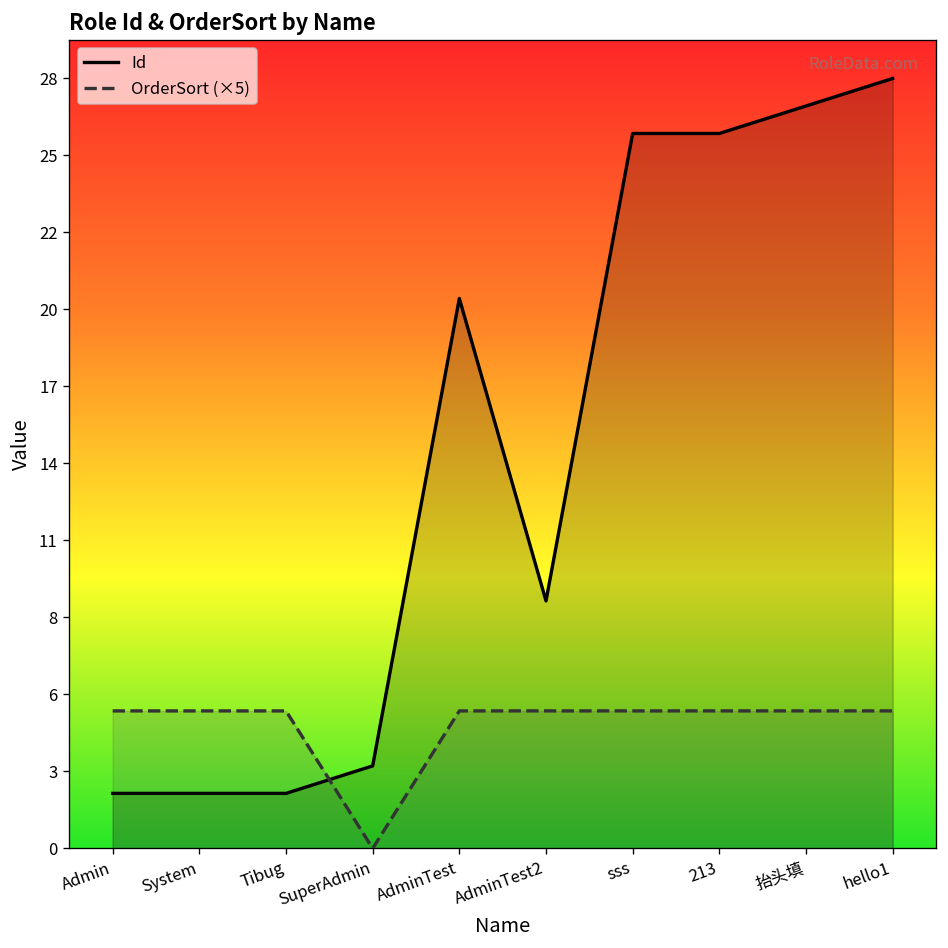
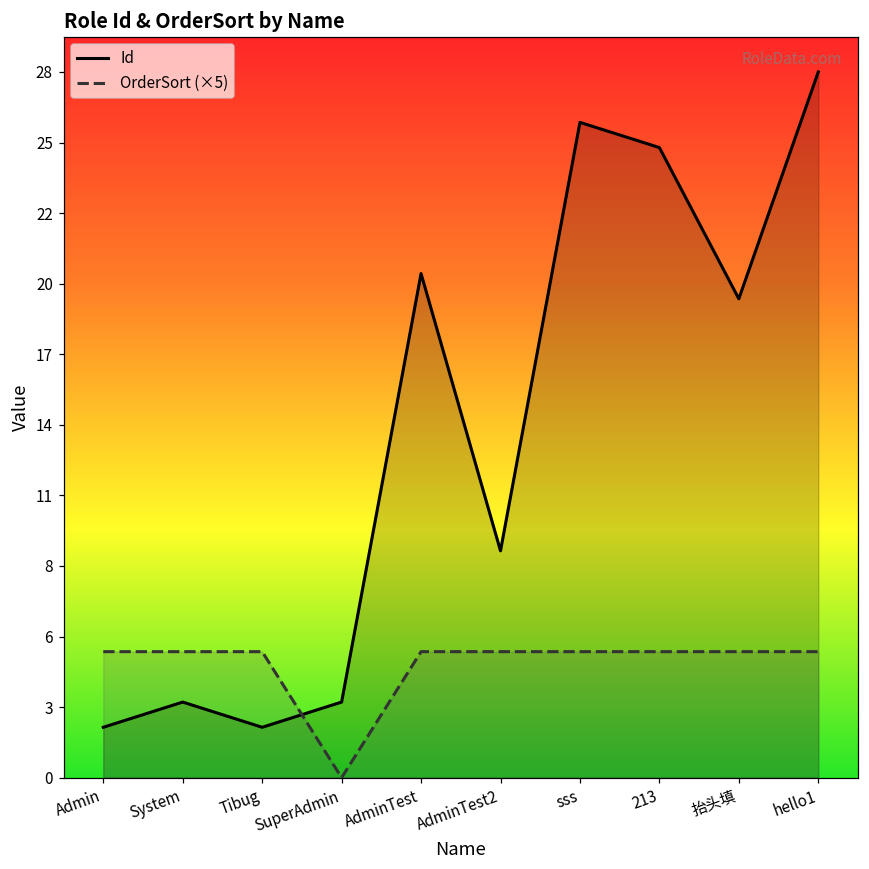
Id, System: 2 -> 3
Id, 213: 26 -> 25
Id, 抬头填: 27 -> 19
